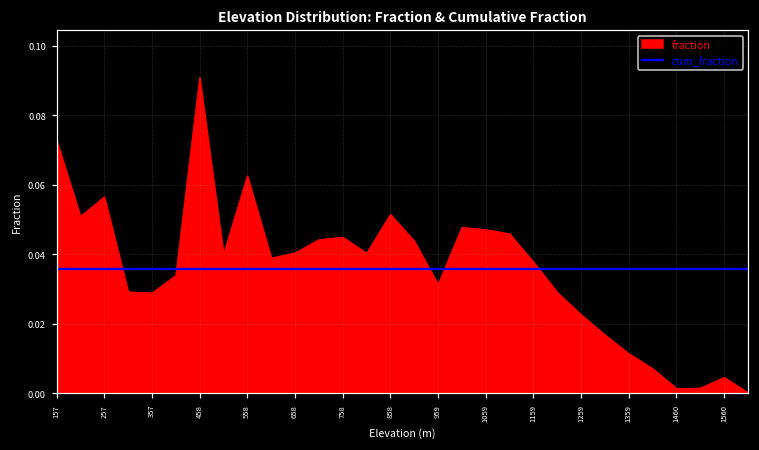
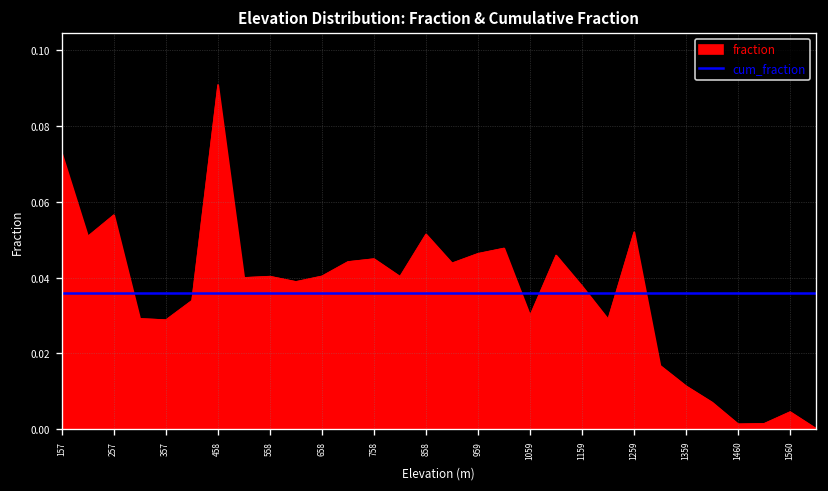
558: 0.063 -> 0.040
959: 0.031 -> 0.046
1059: 0.047 -> 0.030
1259: 0.023 -> 0.052
